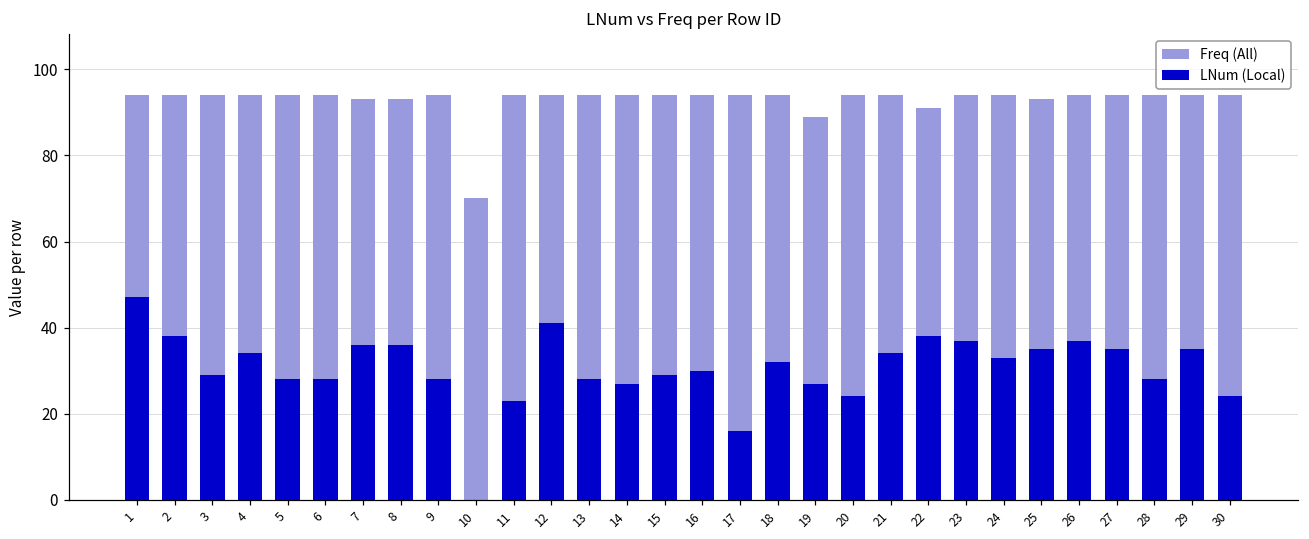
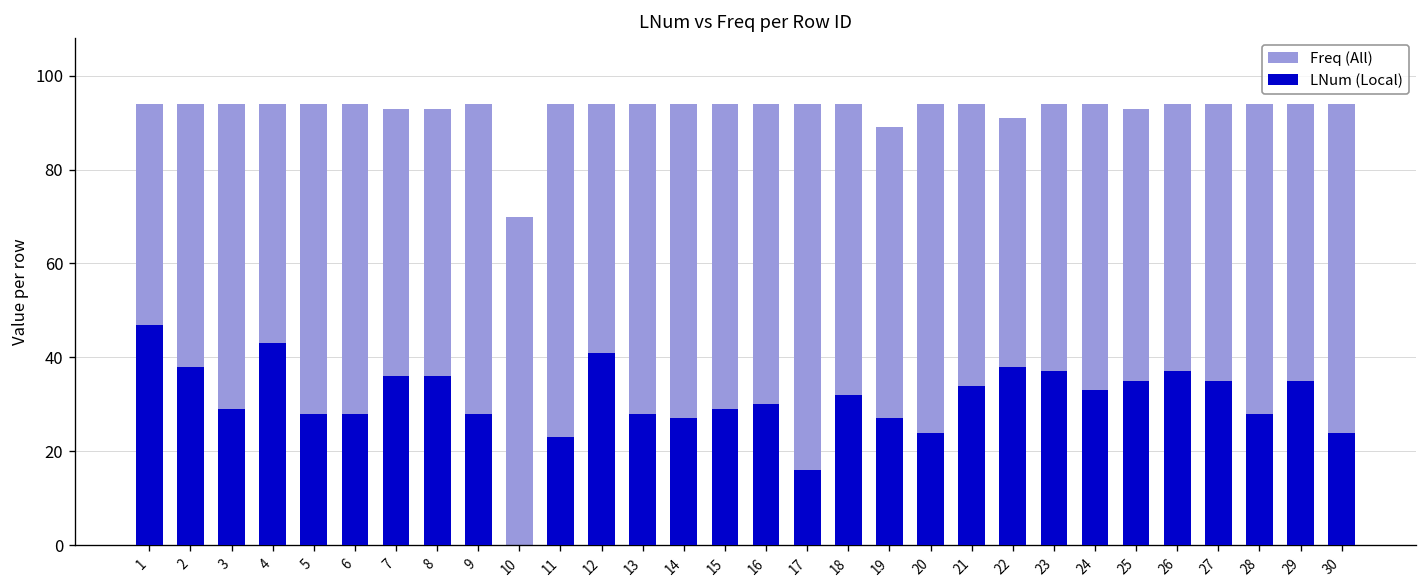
LNum (Local), 4: 34 -> 43
